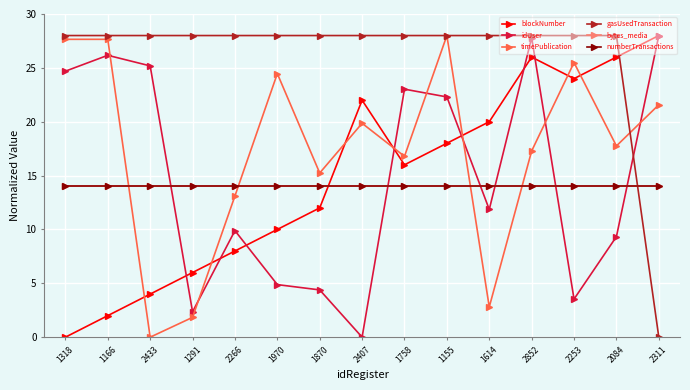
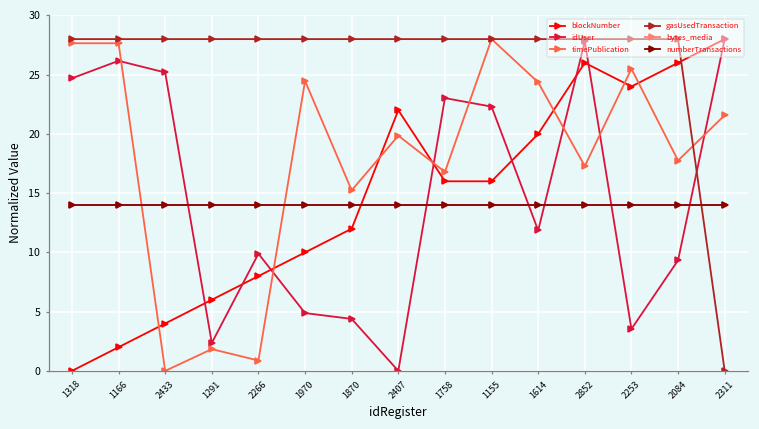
timePublication, 2266: 13.1 -> 0.9
blockNumber, 1155: 18.0 -> 16.0
timePublication, 1614: 2.8 -> 24.4
